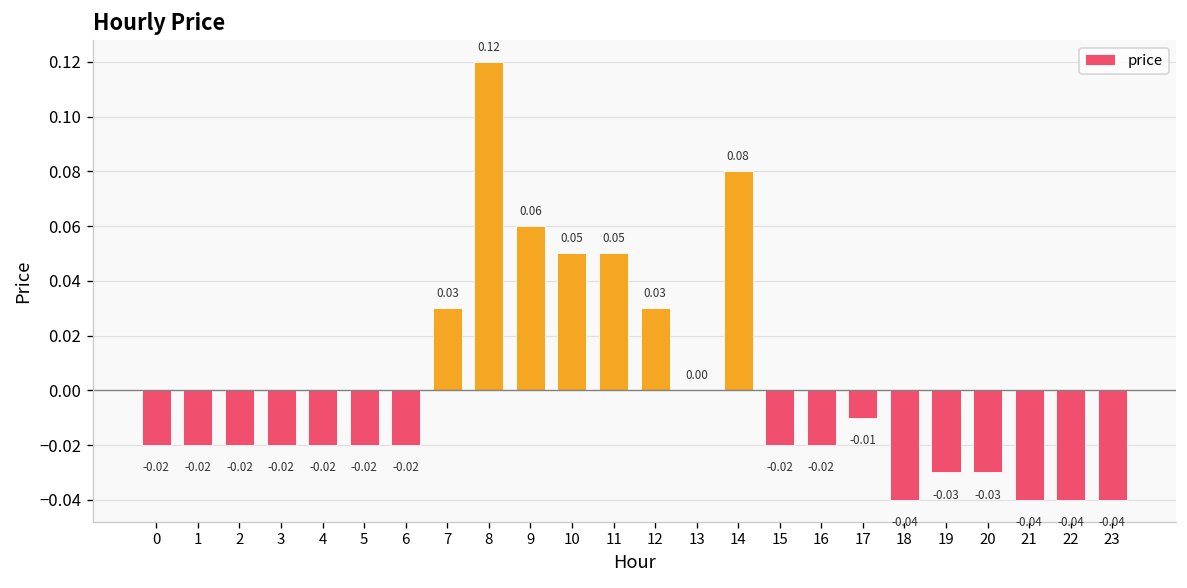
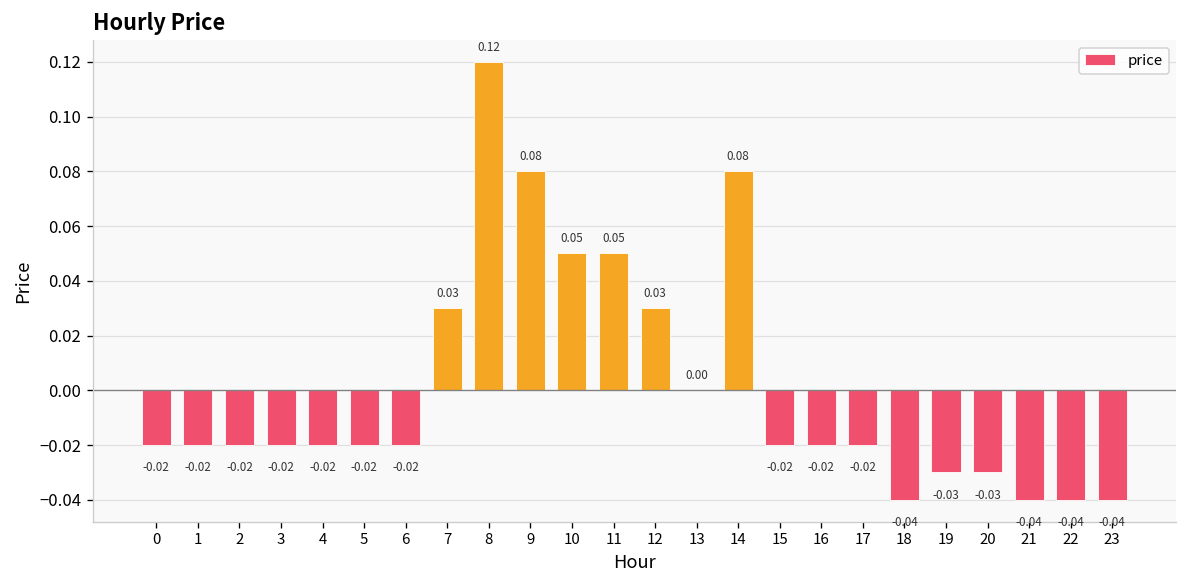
9: 0.06 -> 0.08
17: -0.01 -> -0.02
